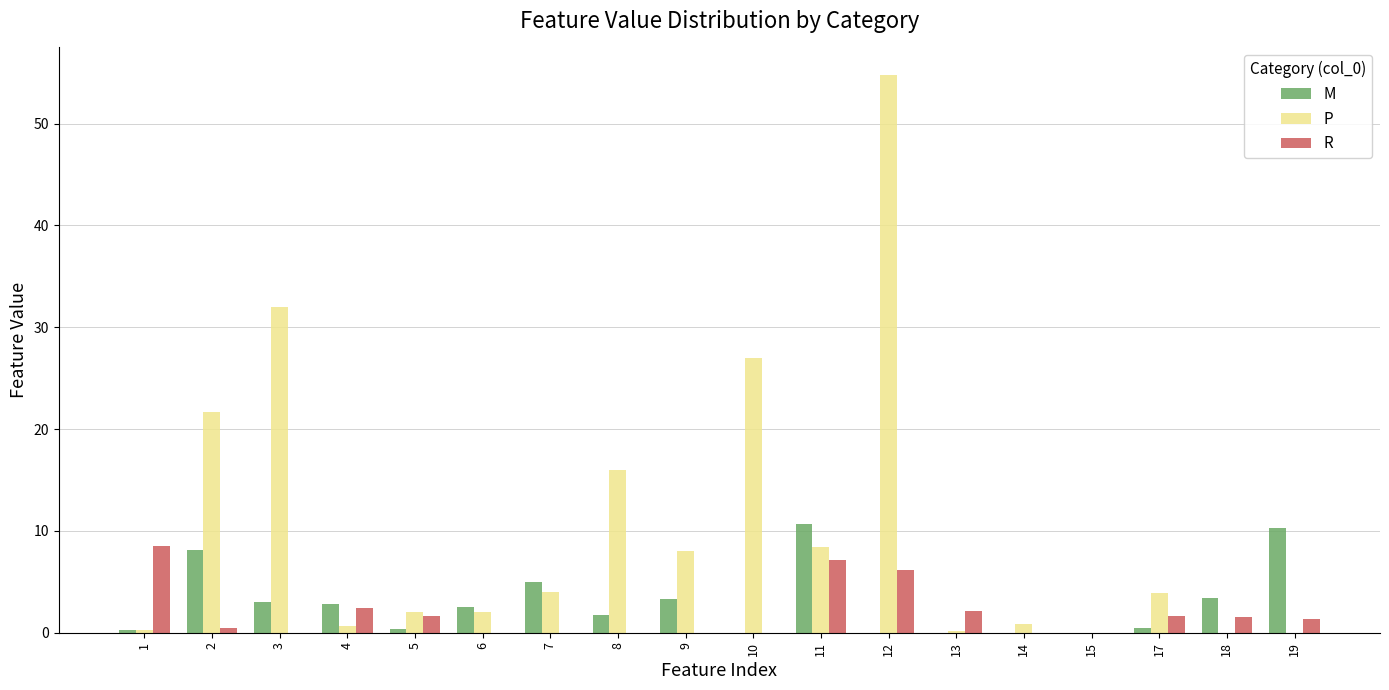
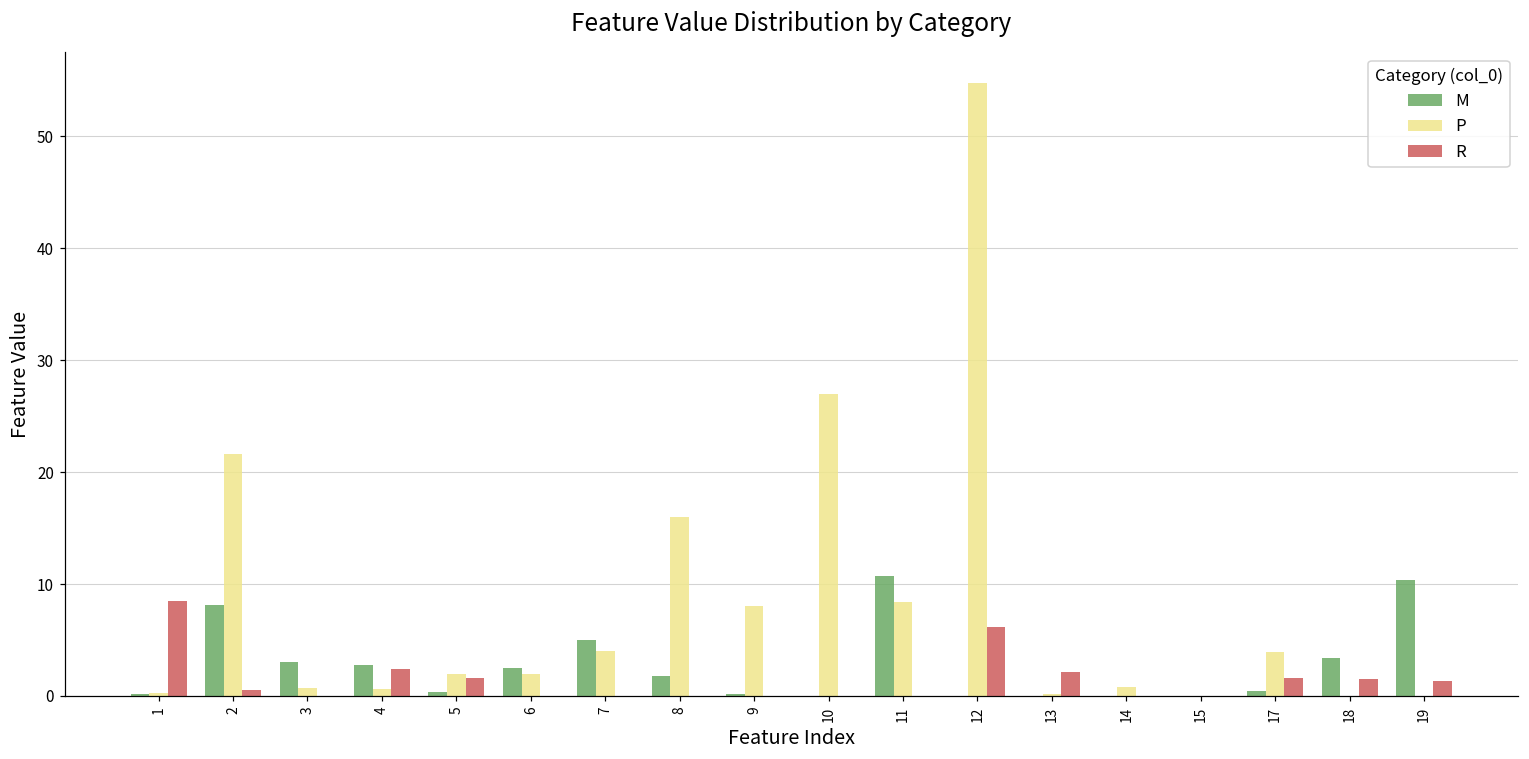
P, 3: 32.0 -> 0.7
M, 9: 3.3 -> 0.2
R, 11: 7.1 -> 0.0
